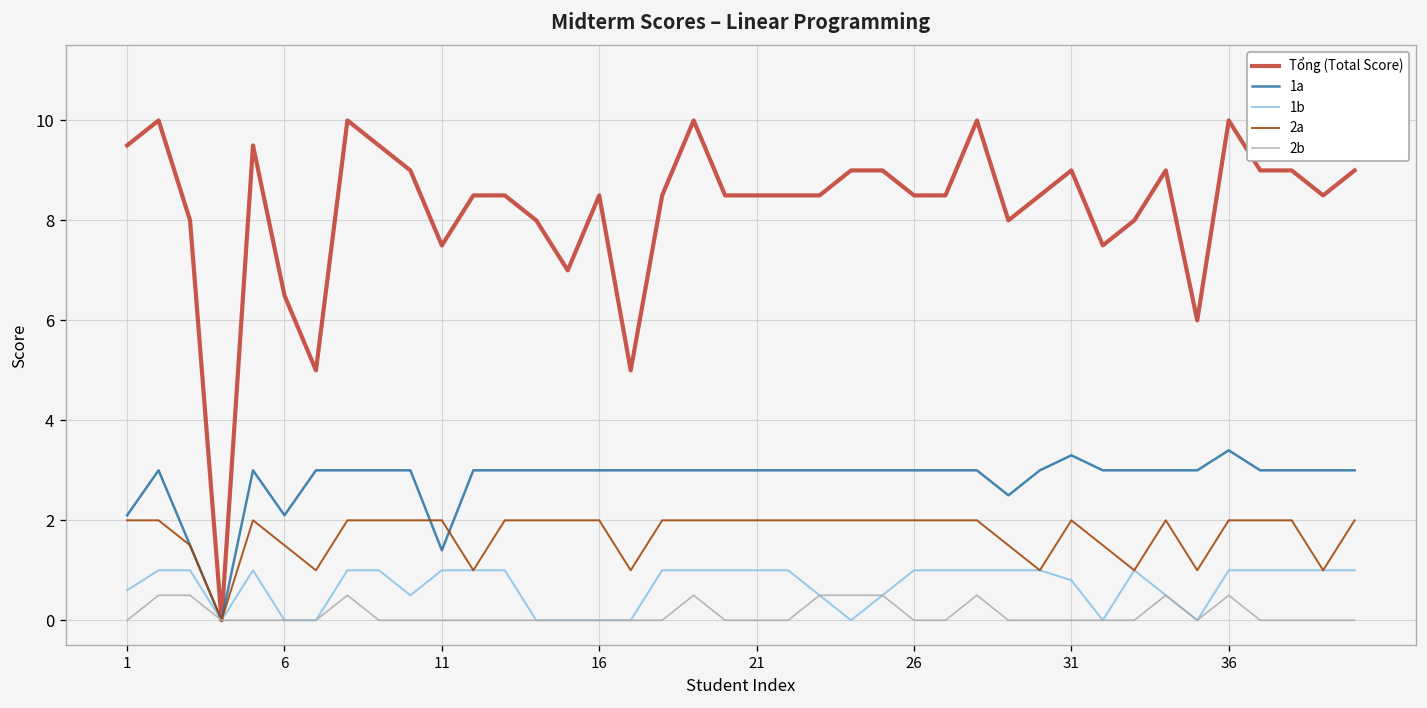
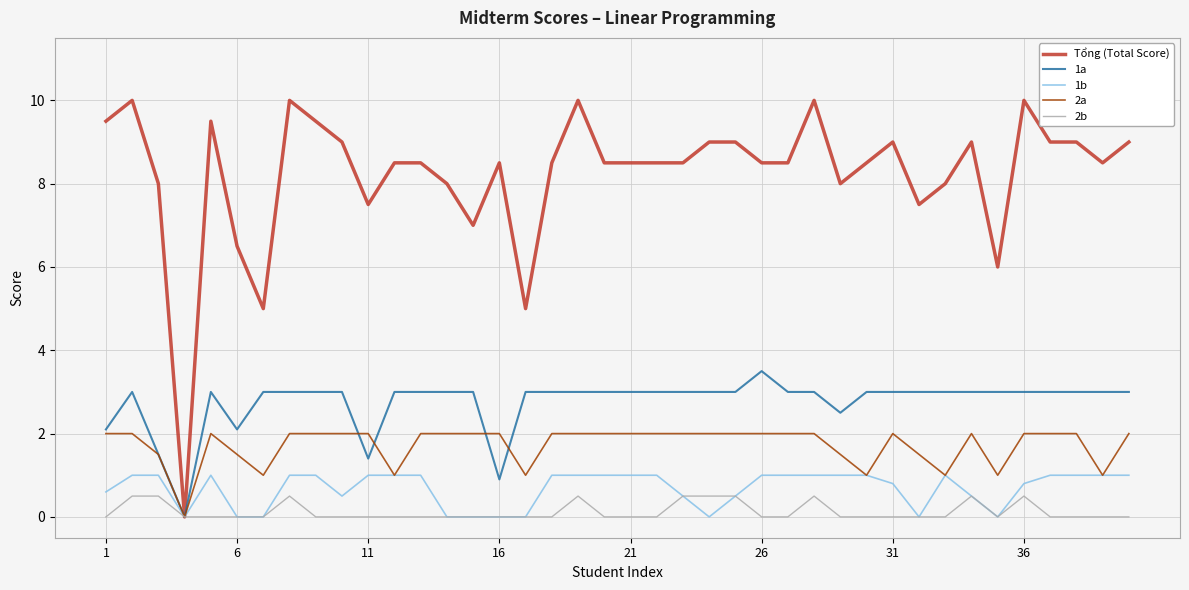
1a, 16: 3.0 -> 0.9
1a, 26: 3.0 -> 3.5
1a, 31: 3.3 -> 3.0
1a, 36: 3.4 -> 3.0
1b, 36: 1.0 -> 0.8
